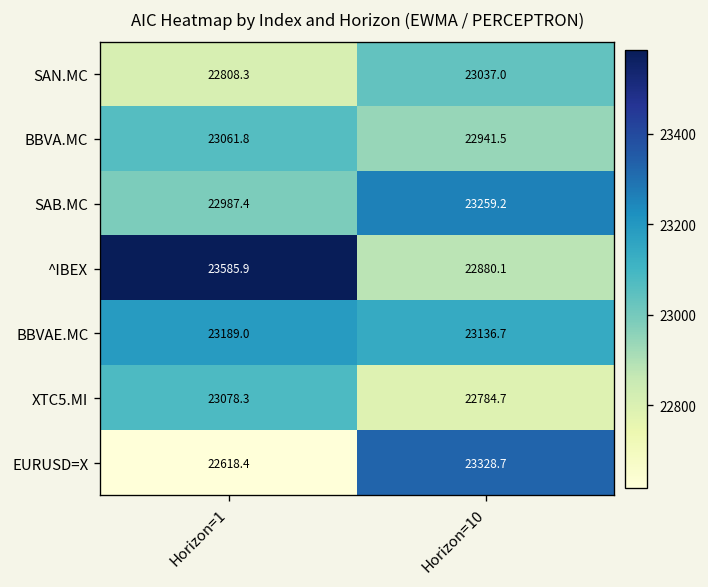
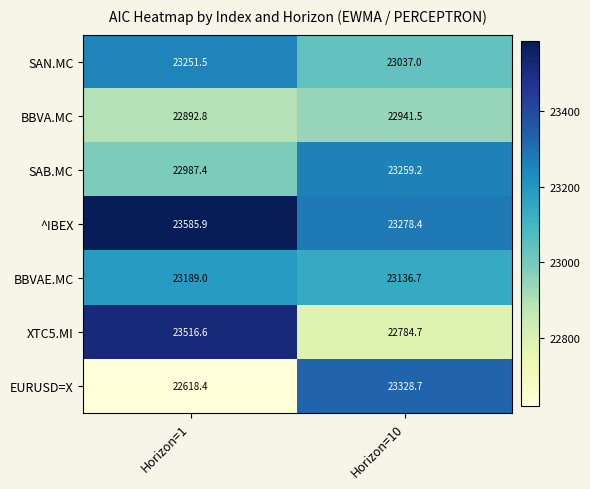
SAN.MC, Horizon=1: 22808.3 -> 23251.5
BBVA.MC, Horizon=1: 23061.8 -> 22892.8
^IBEX, Horizon=10: 22880.1 -> 23278.4
XTC5.MI, Horizon=1: 23078.3 -> 23516.6
